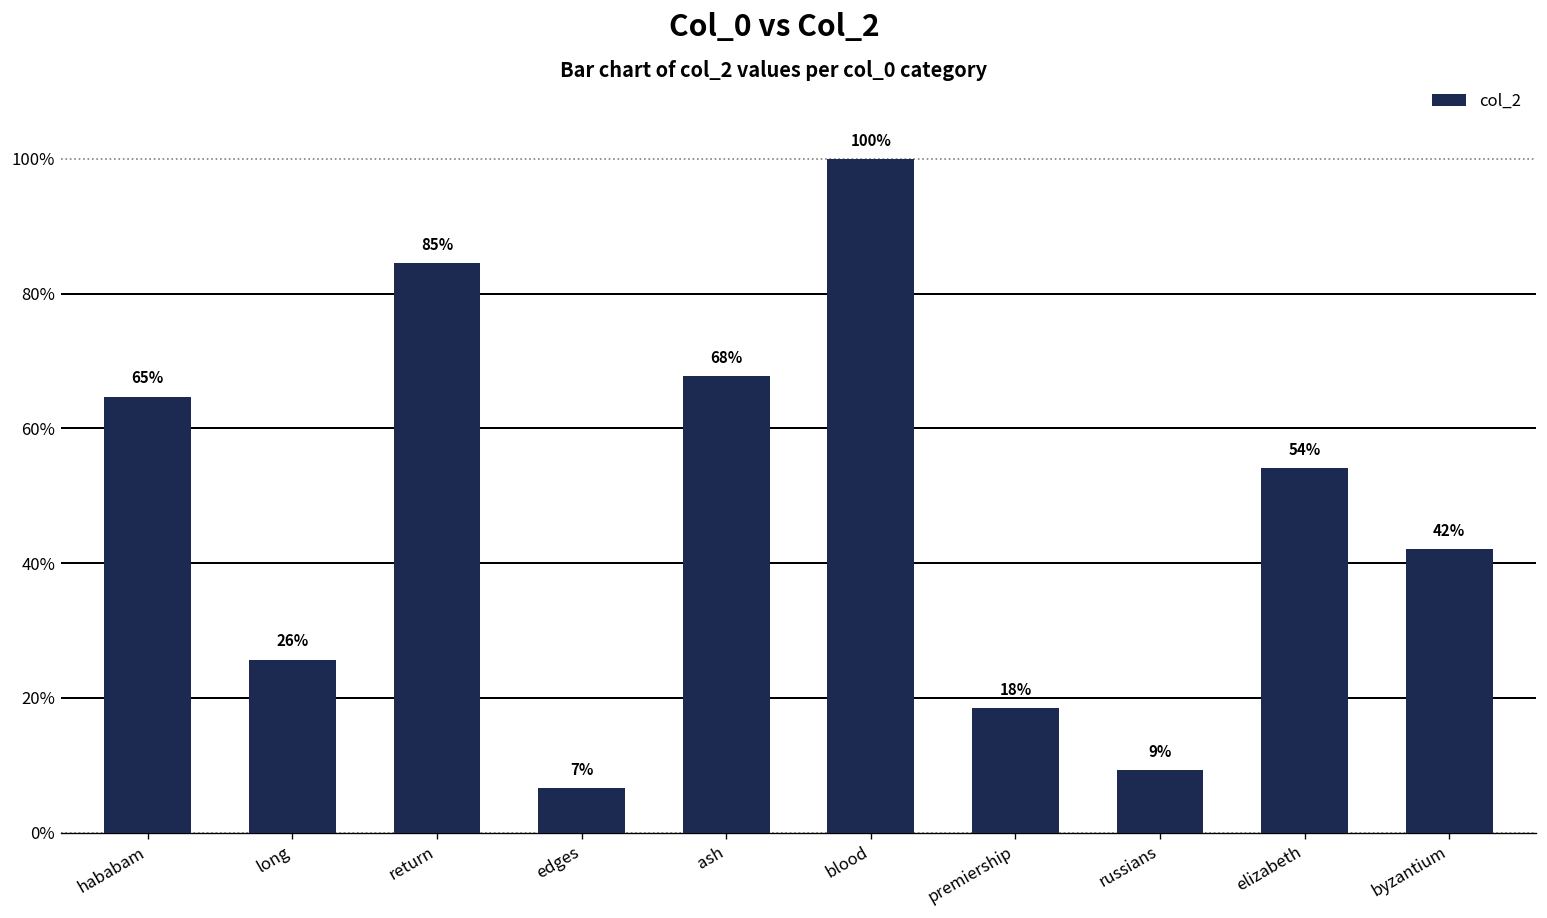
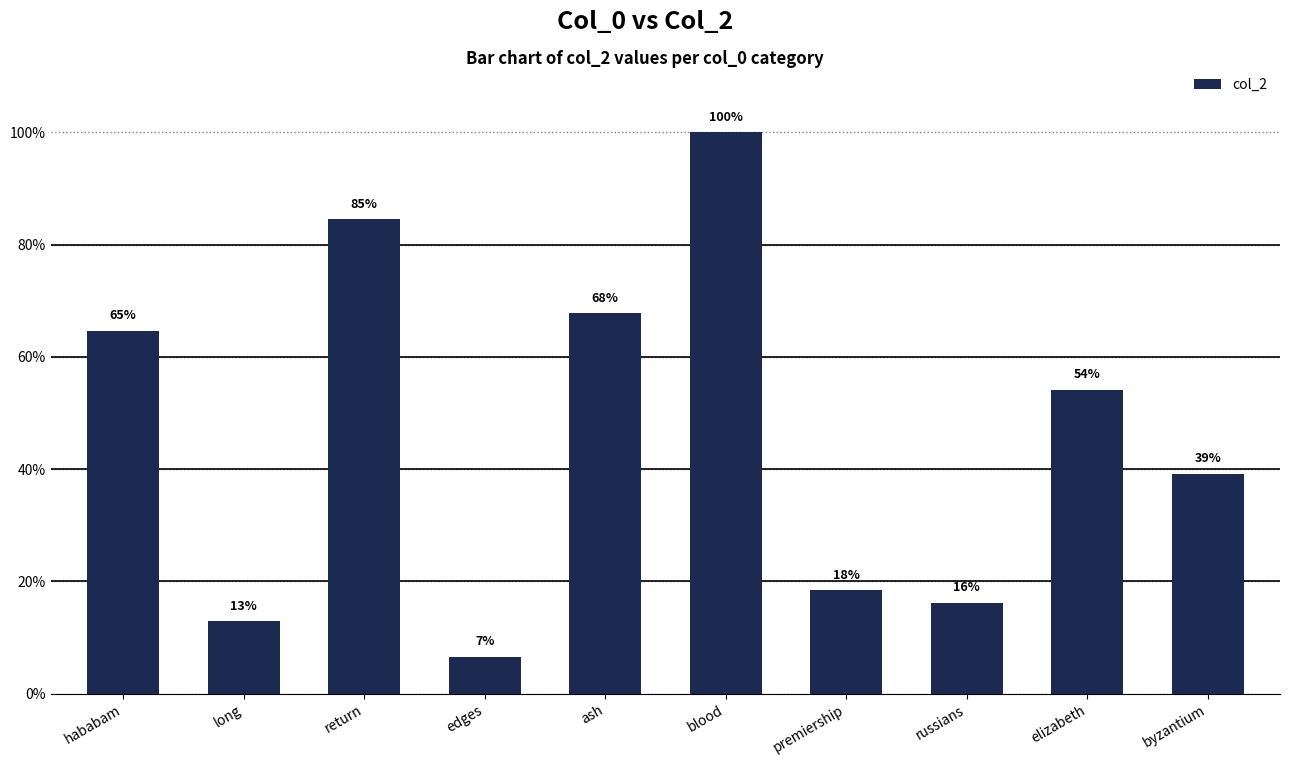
long: 26% -> 13%
russians: 9% -> 16%
byzantium: 42% -> 39%
